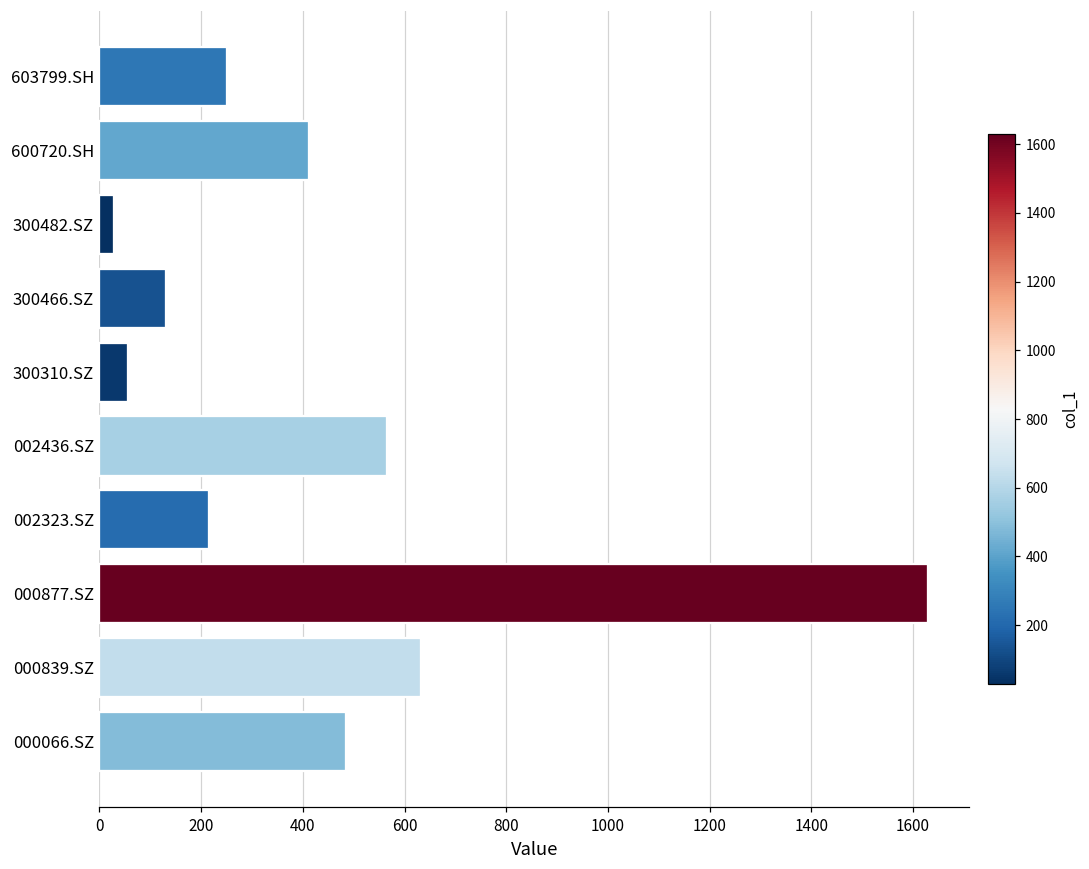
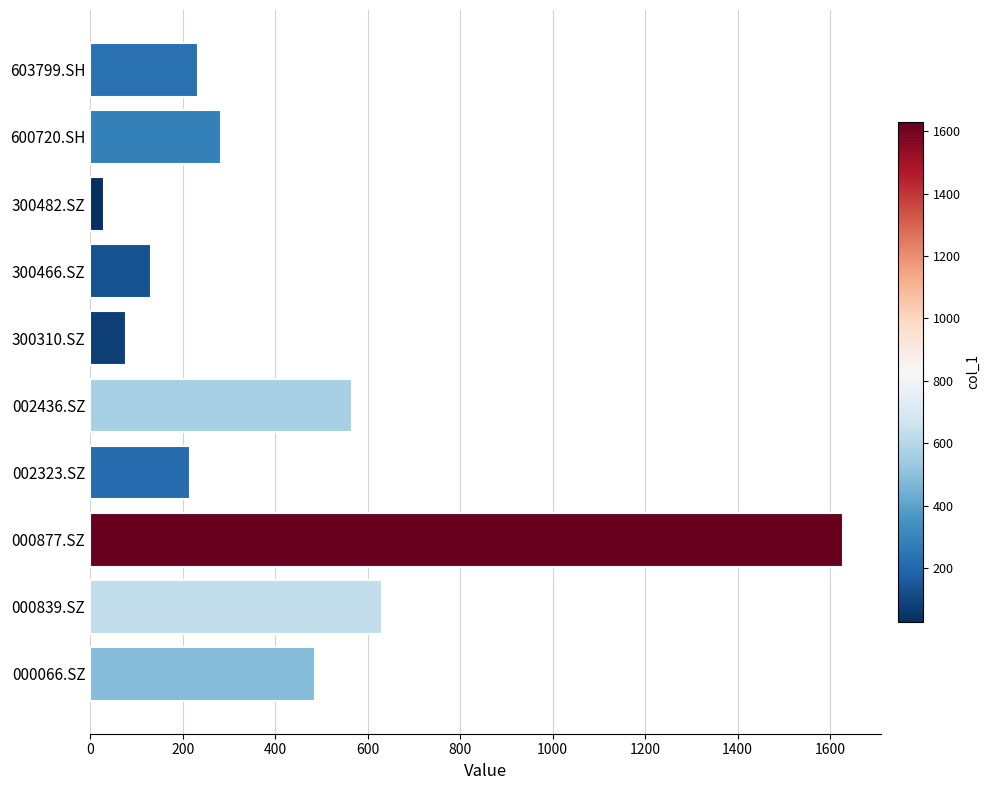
603799.SH: 250 -> 230
600720.SH: 410 -> 280
300310.SZ: 60 -> 80
